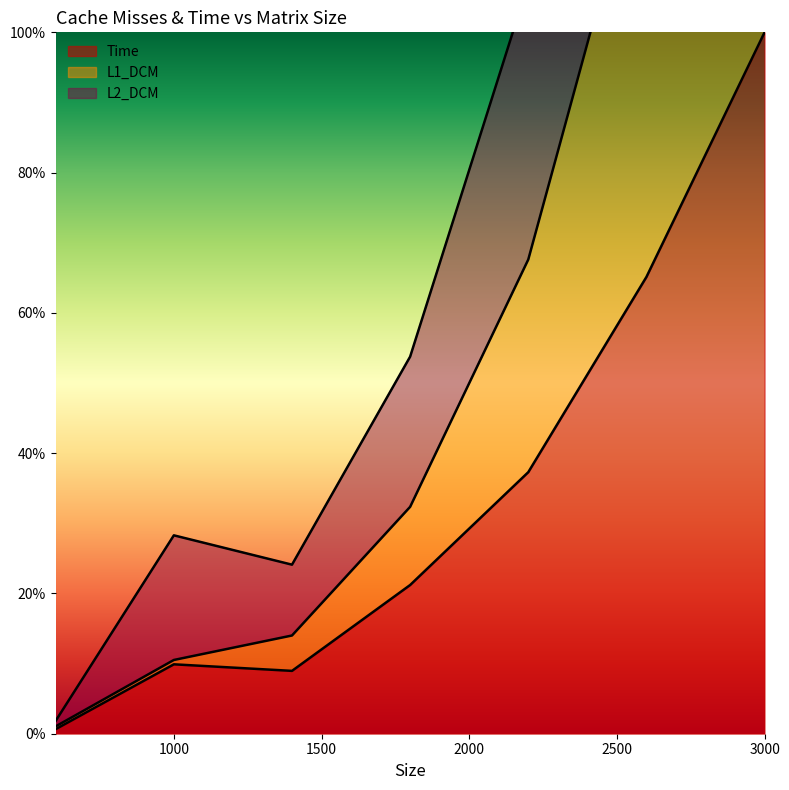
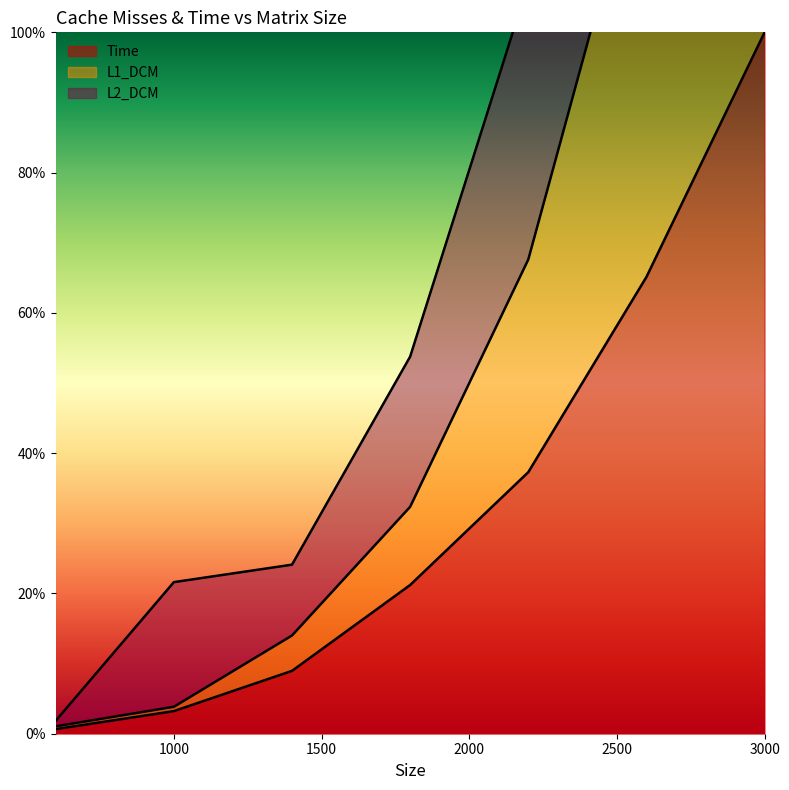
Time, 1000: 10% -> 3%
